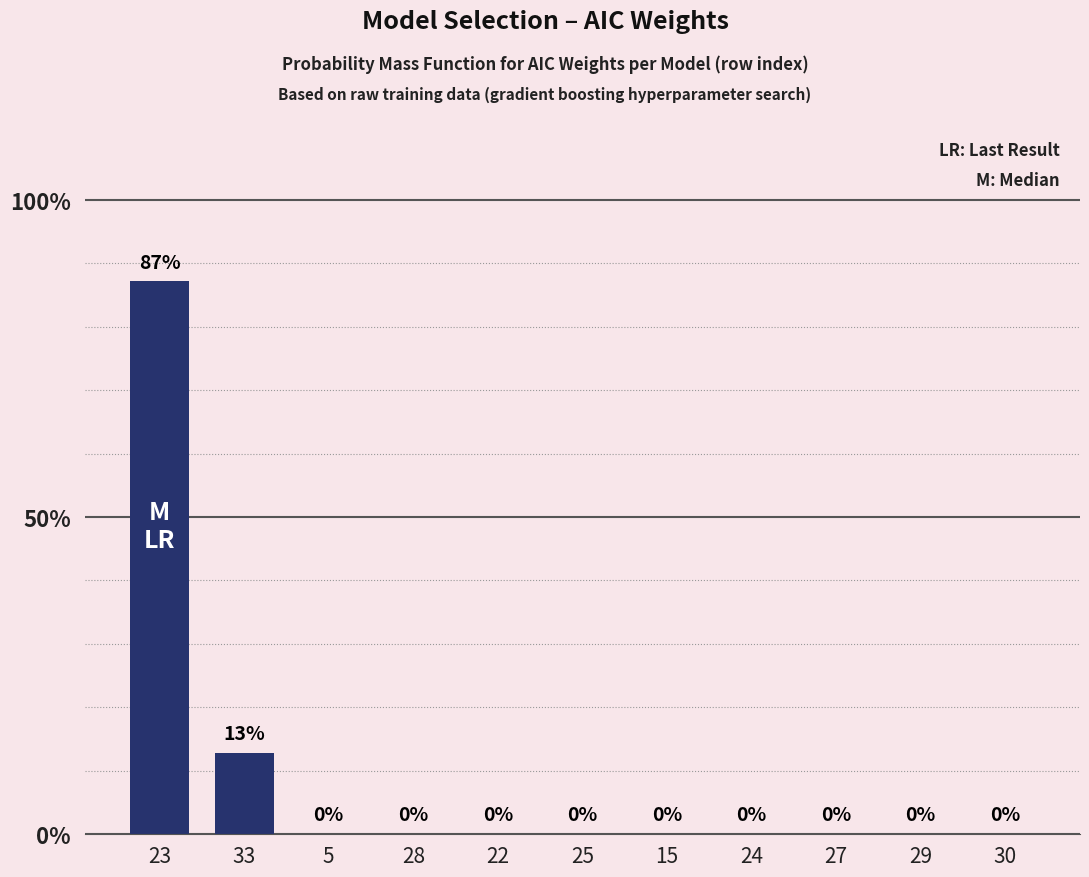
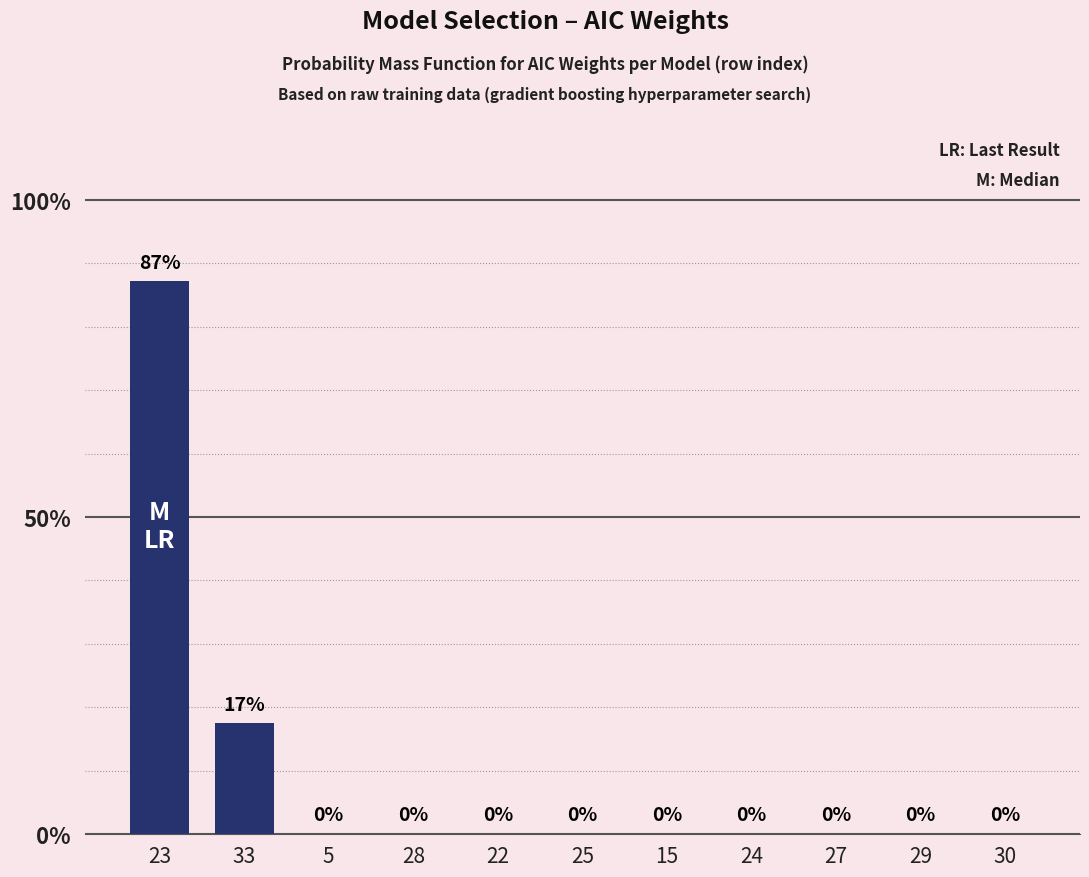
33: 13% -> 17%
